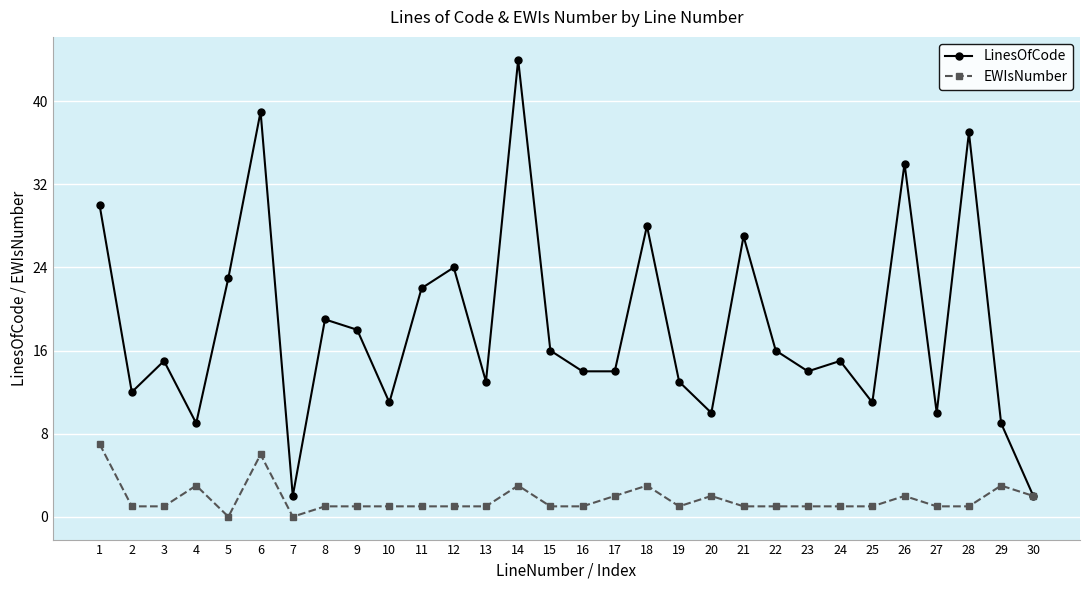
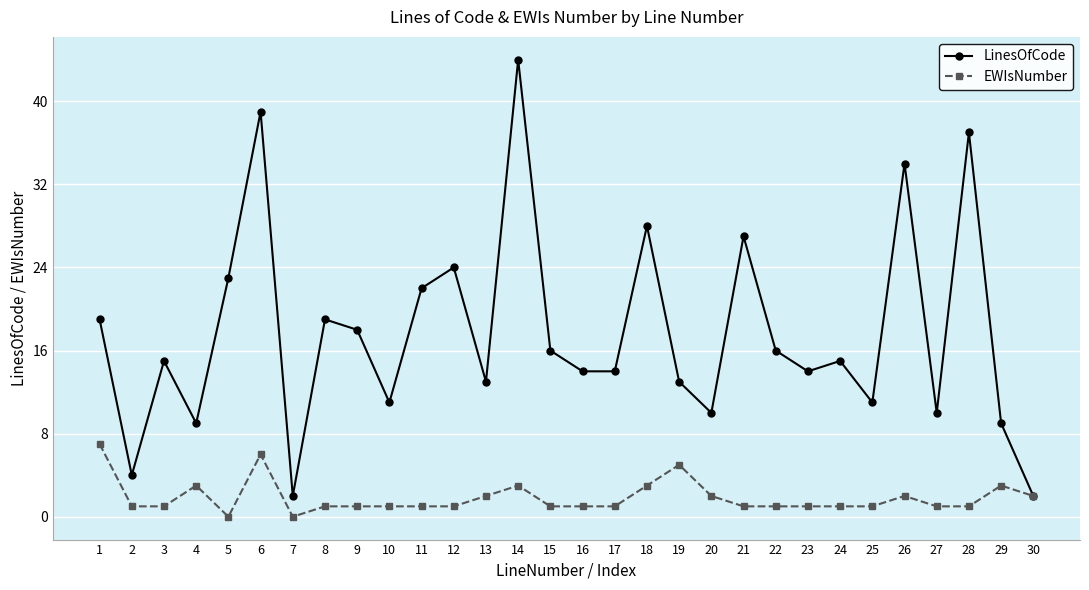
LinesOfCode, 1: 30 -> 19
LinesOfCode, 2: 12 -> 4
EWIsNumber, 13: 1 -> 2
EWIsNumber, 17: 2 -> 1
EWIsNumber, 19: 1 -> 5
